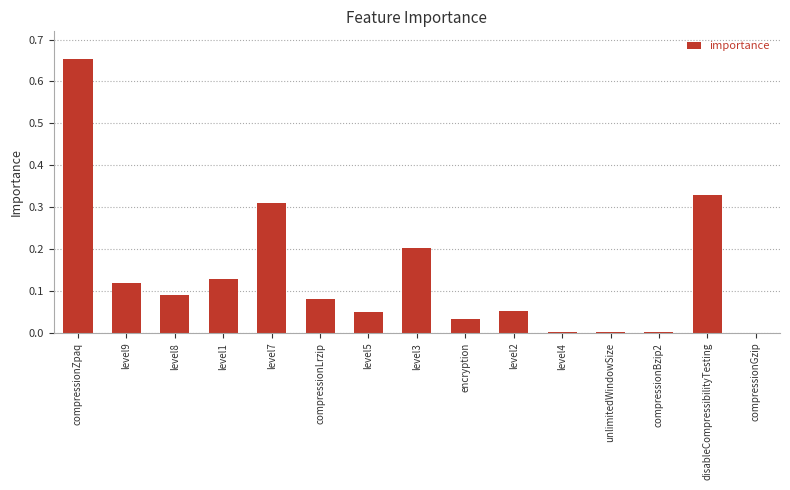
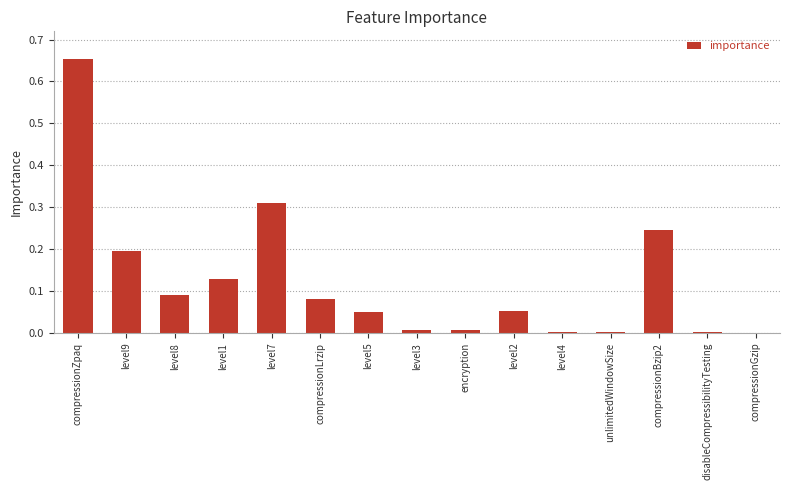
level9: 0.12 -> 0.20
level3: 0.20 -> 0.01
encryption: 0.03 -> 0.01
compressionBzip2: 0.00 -> 0.25
disableCompressibilityTesting: 0.33 -> 0.00
